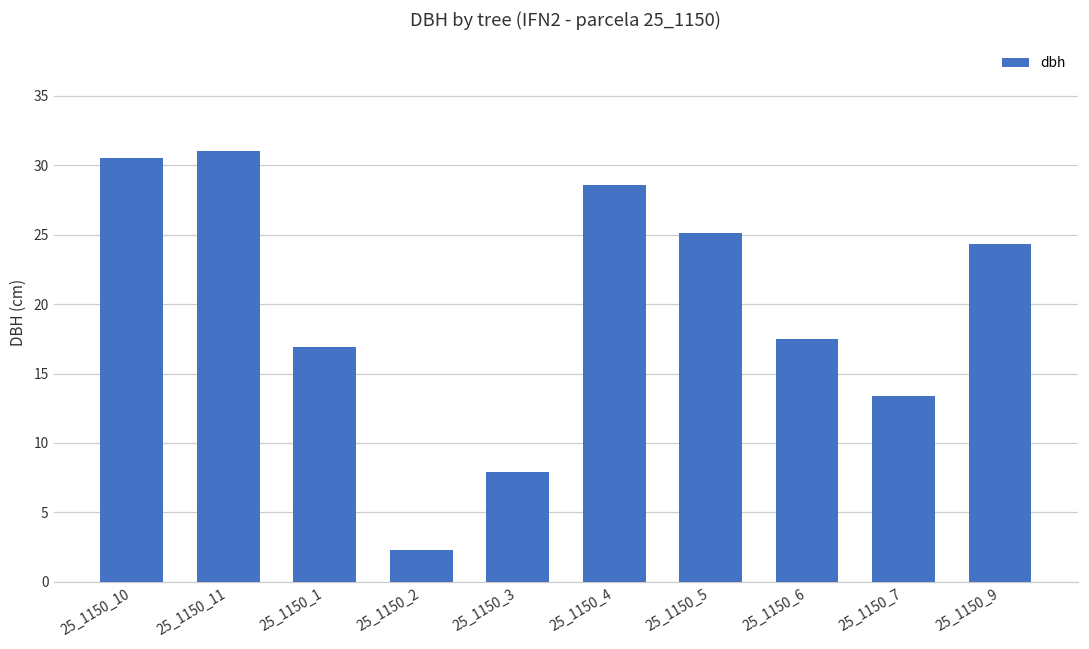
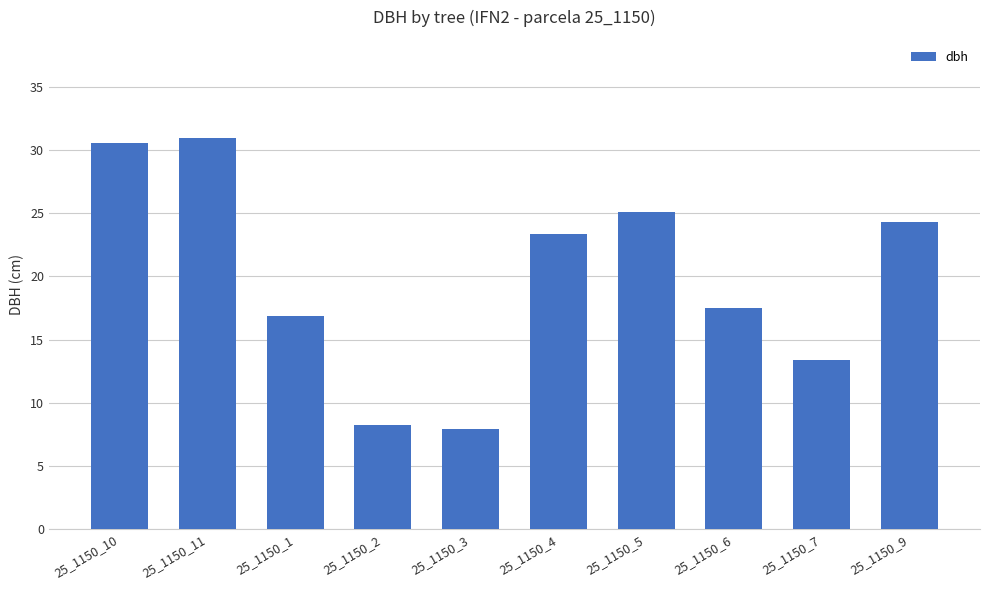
25_1150_2: 2.3 -> 8.2
25_1150_4: 28.6 -> 23.4
